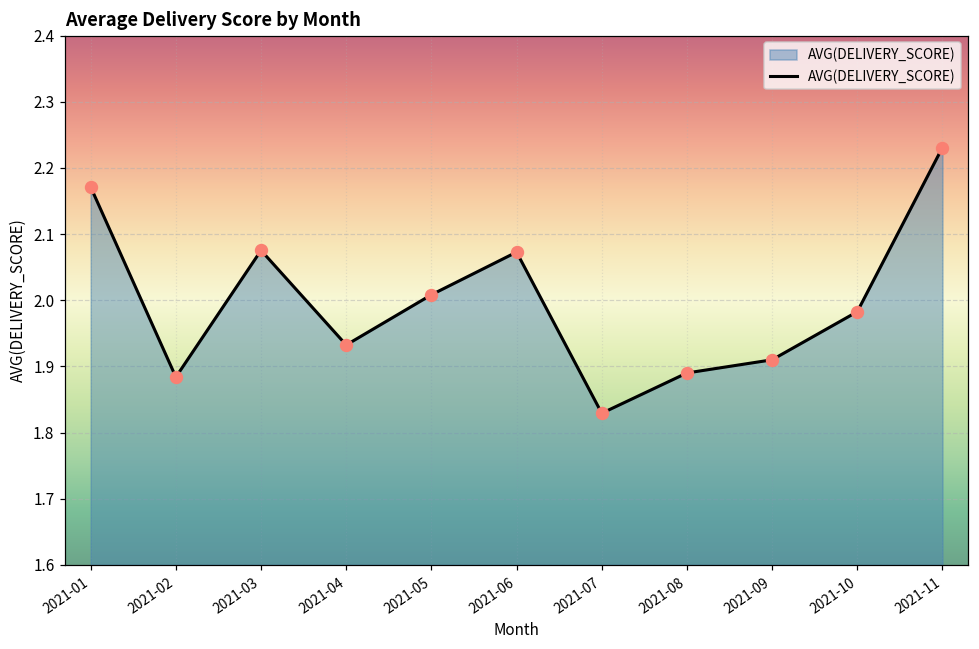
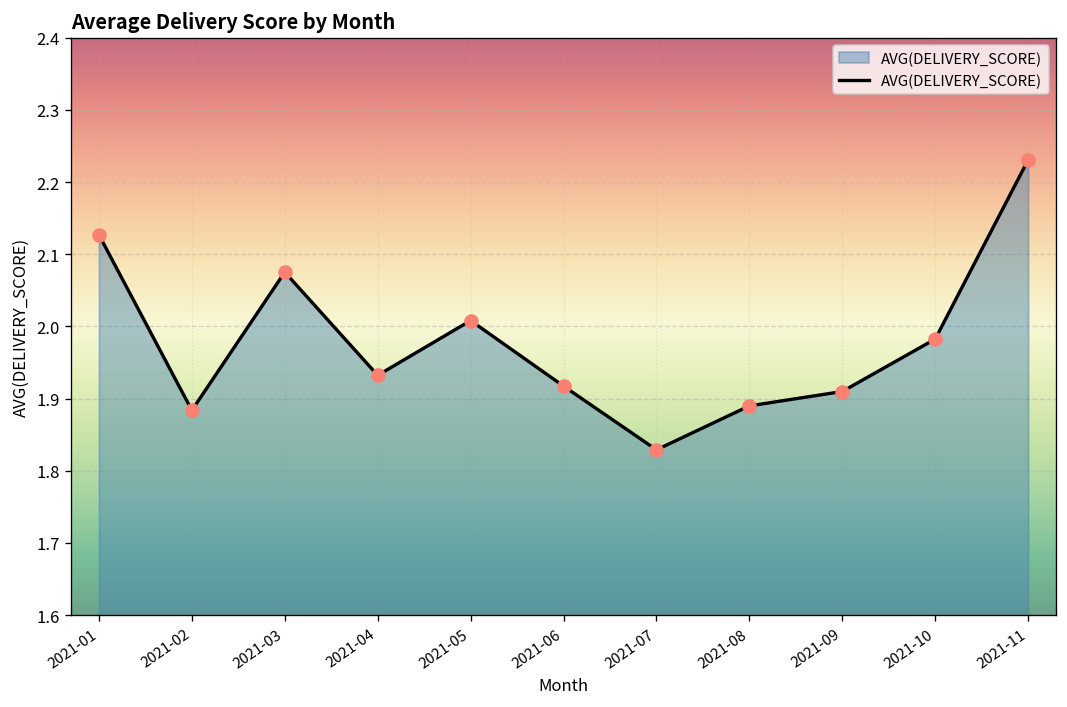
2021-01: 2.17 -> 2.13
2021-06: 2.07 -> 1.92
